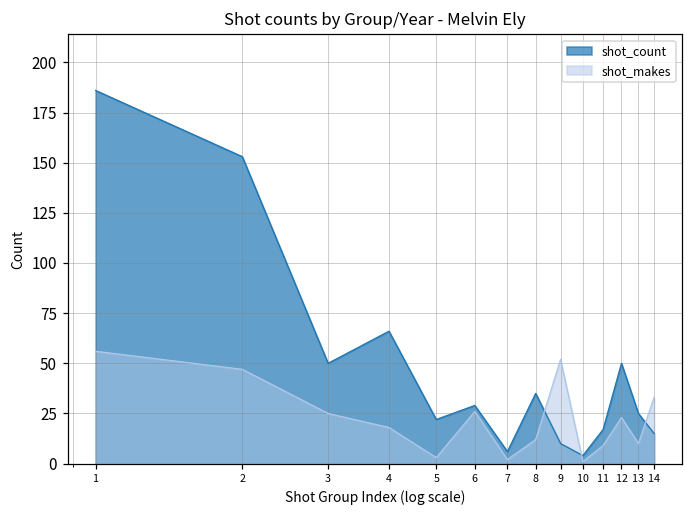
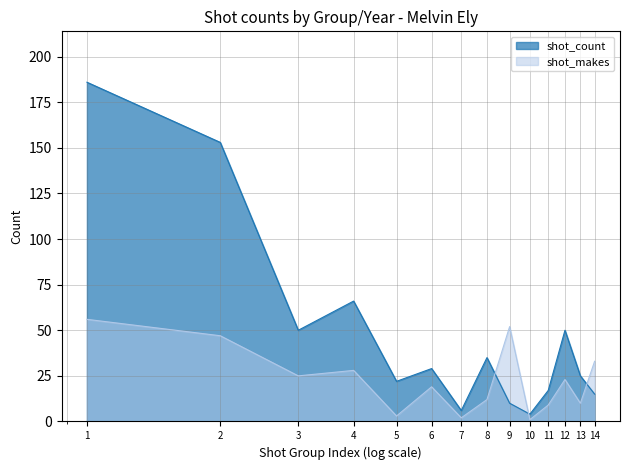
shot_makes, 4: 18 -> 28
shot_makes, 6: 26 -> 19
